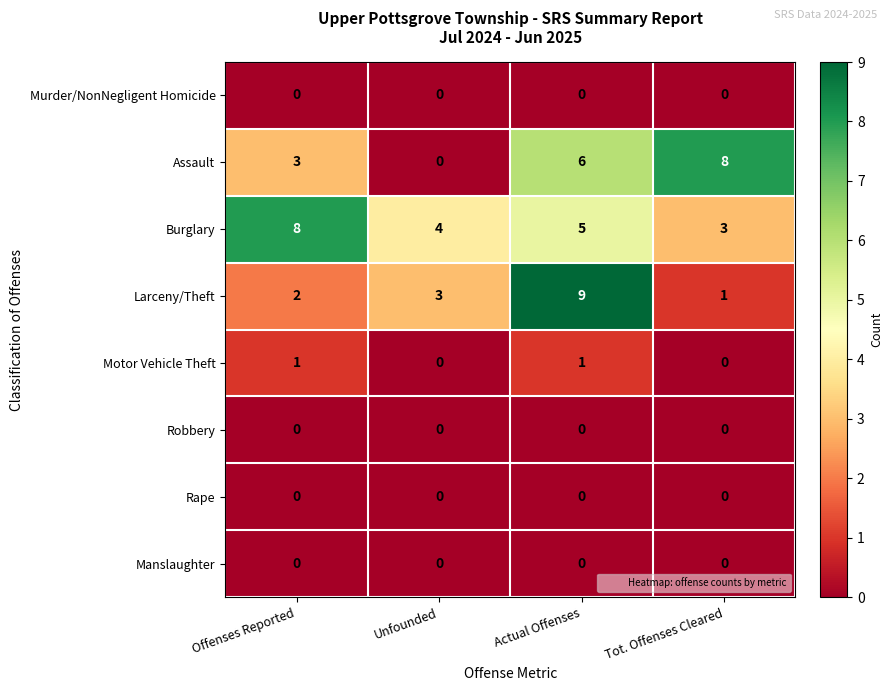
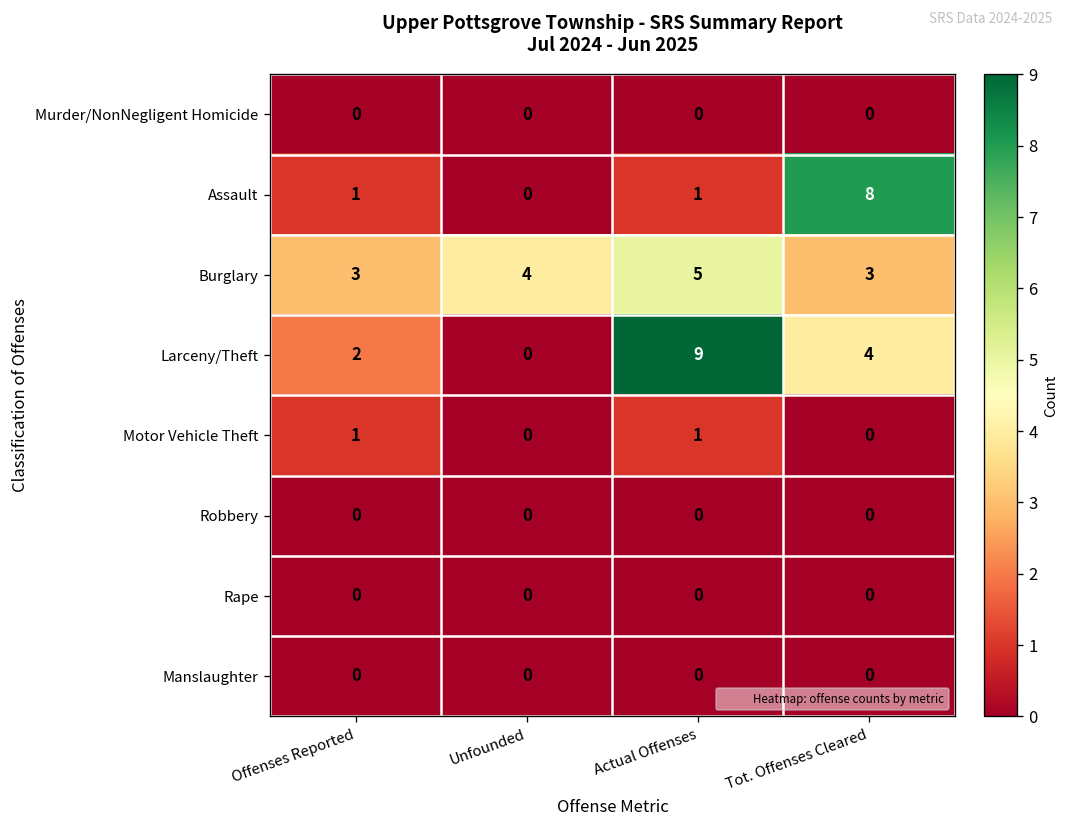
Assault, Offenses Reported: 3 -> 1
Assault, Actual Offenses: 6 -> 1
Burglary, Offenses Reported: 8 -> 3
Larceny/Theft, Unfounded: 3 -> 0
Larceny/Theft, Tot. Offenses Cleared: 1 -> 4
